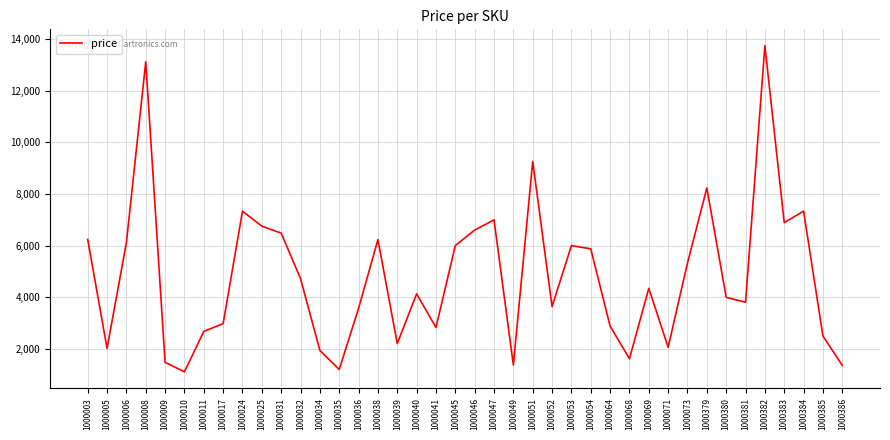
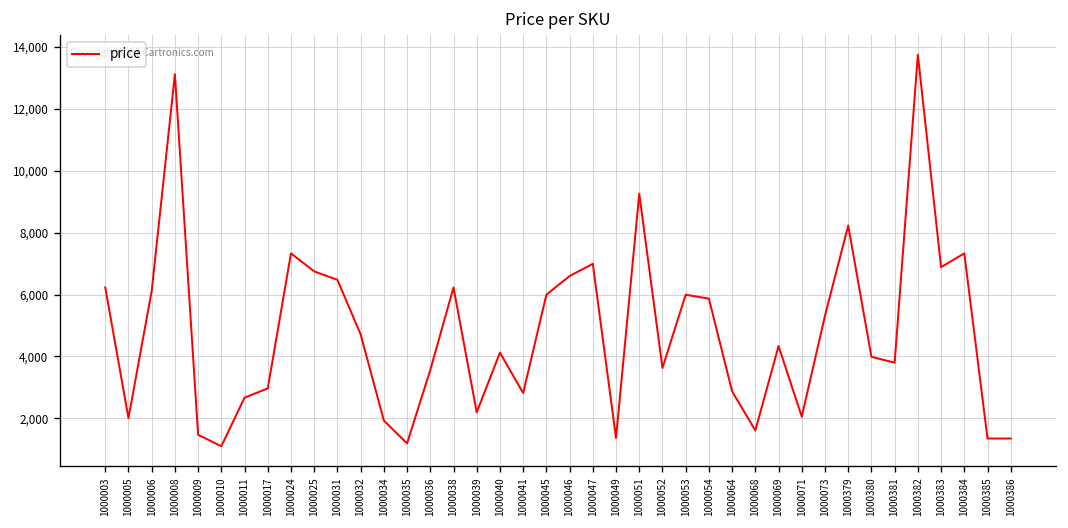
1000385: 2,500 -> 1,400
